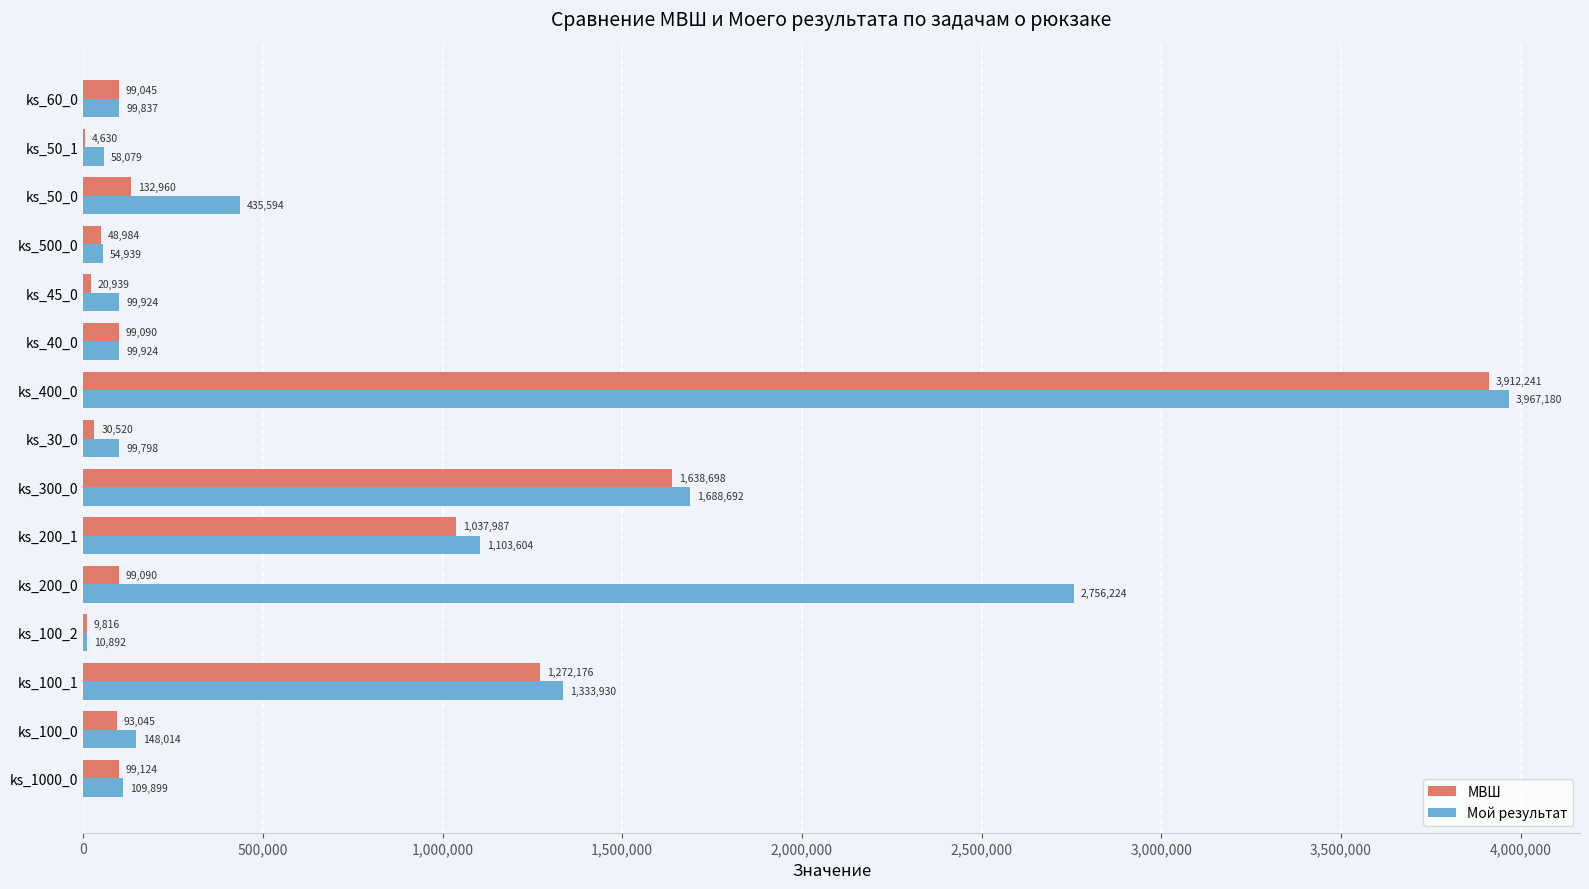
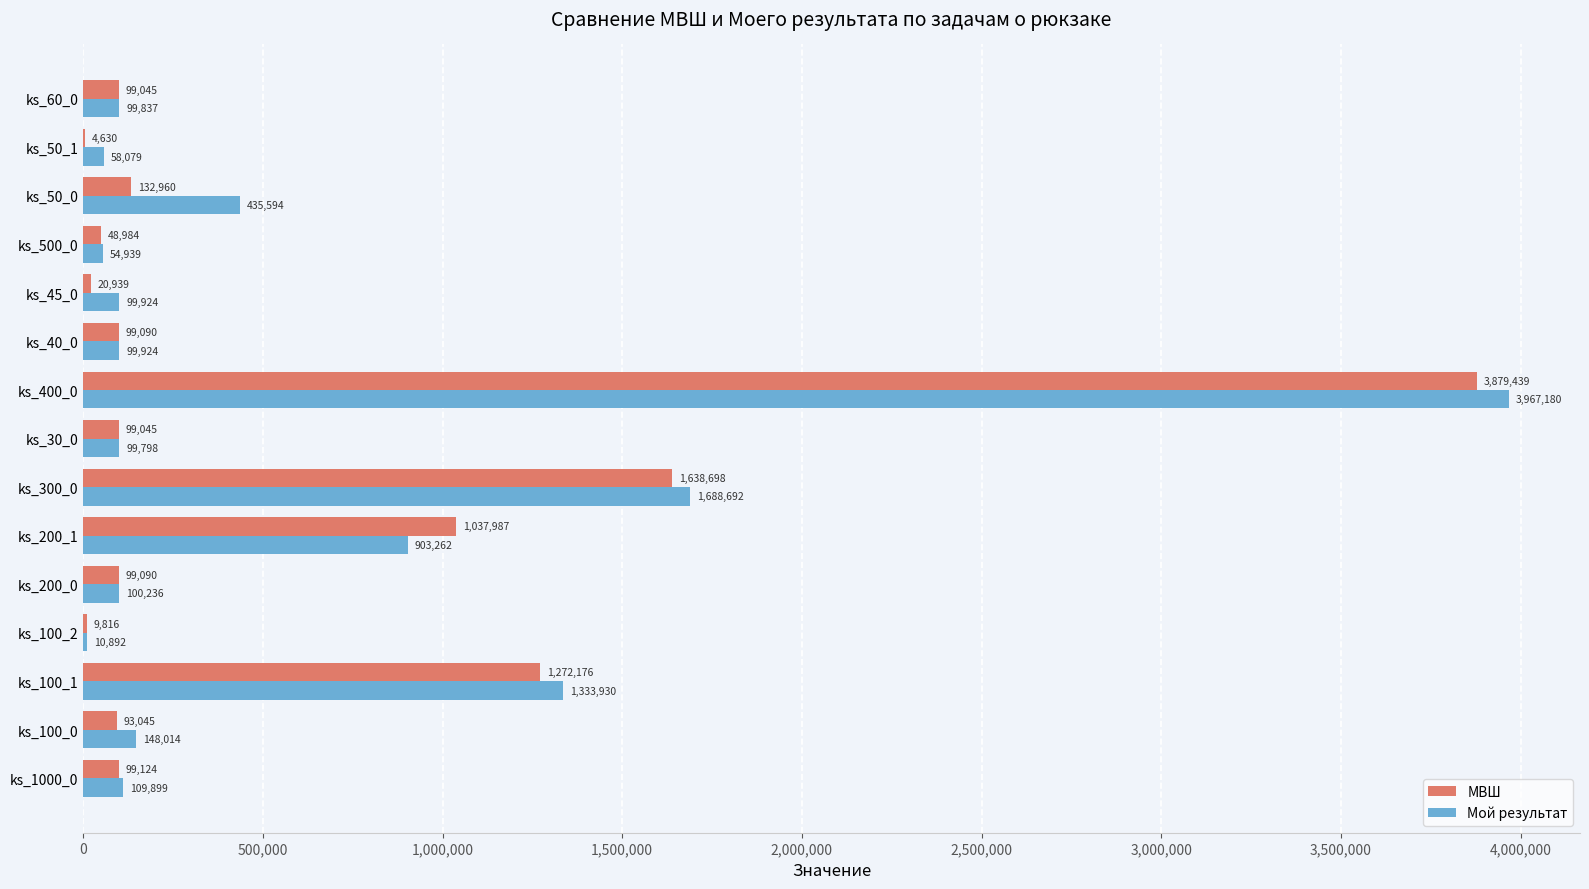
МВШ, ks_400_0: 3,912,241 -> 3,879,439
МВШ, ks_30_0: 30,520 -> 99,045
Мой результат, ks_200_1: 1,103,604 -> 903,262
Мой результат, ks_200_0: 2,756,224 -> 100,236
